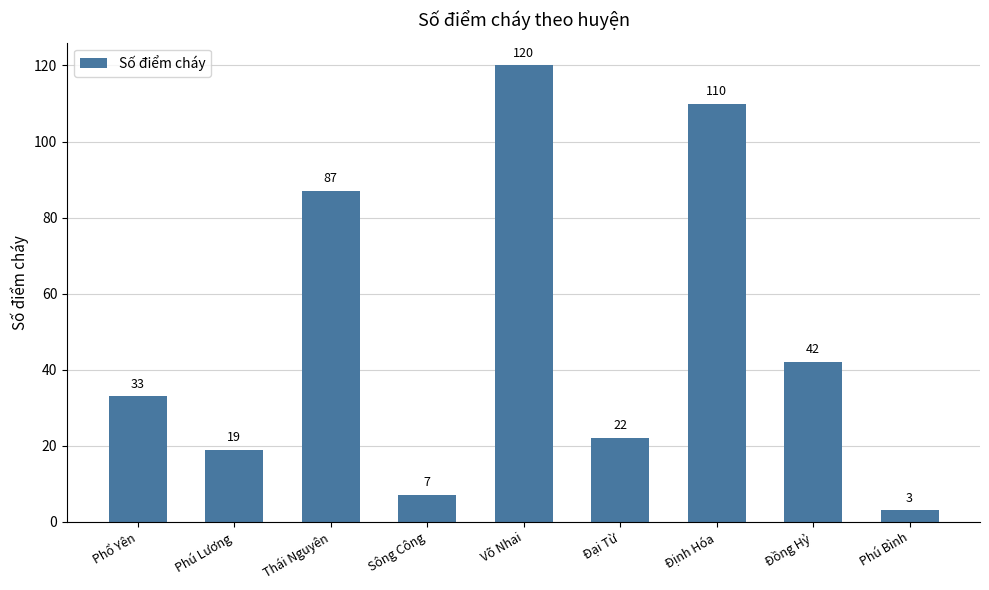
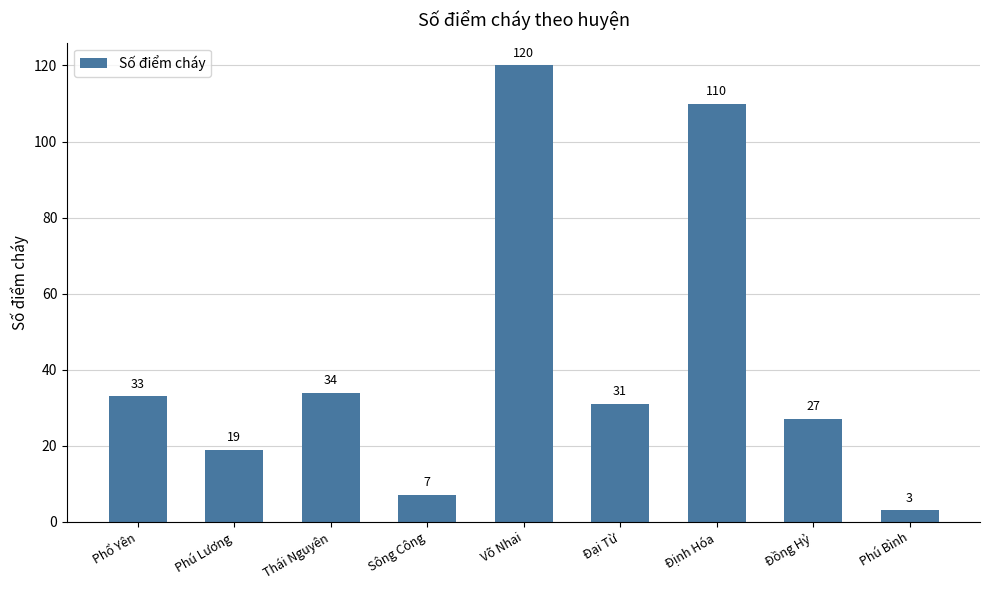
Thái Nguyên: 87 -> 34
Đại Từ: 22 -> 31
Đồng Hỷ: 42 -> 27
